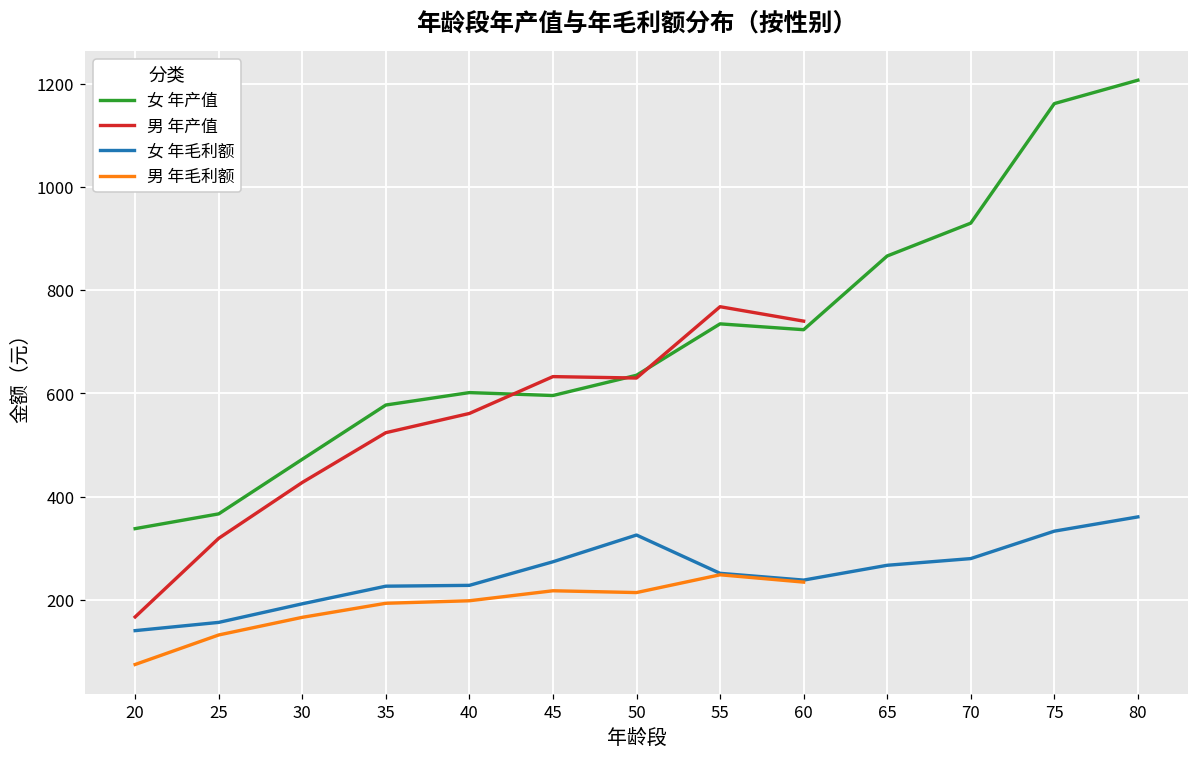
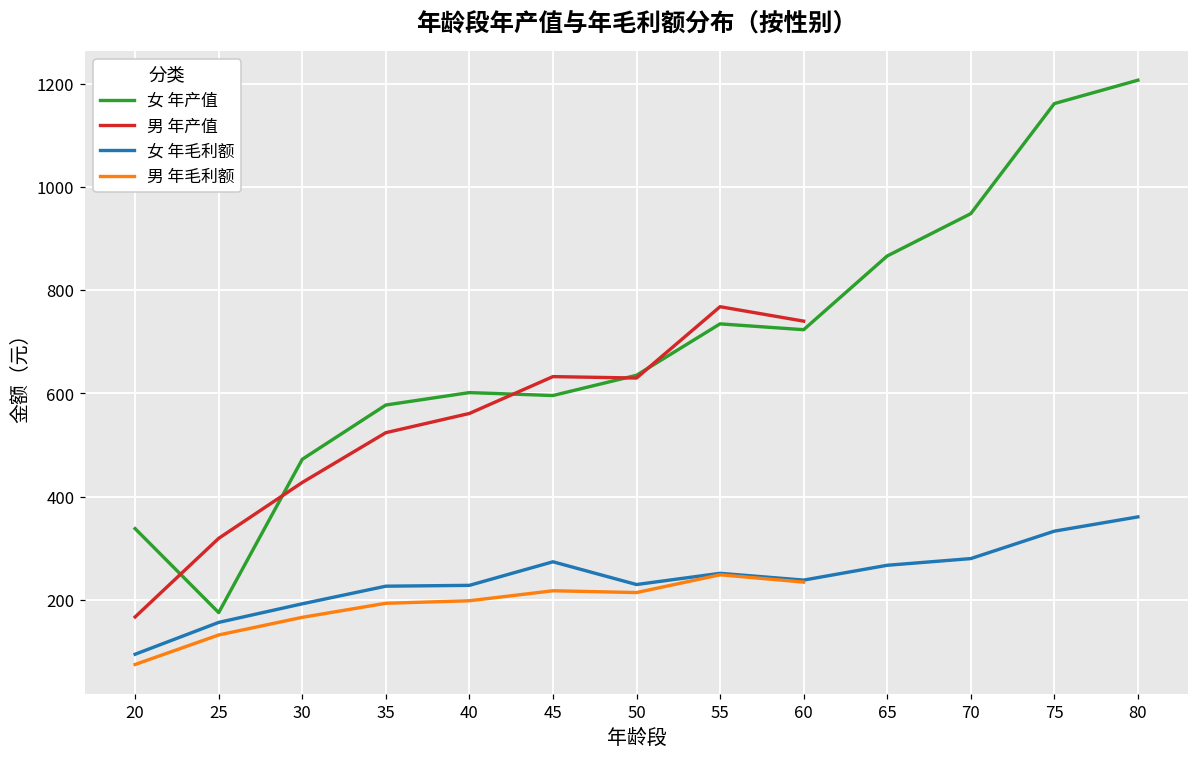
女 年毛利额, 20: 140 -> 90
女 年产值, 25: 370 -> 180
女 年毛利额, 50: 330 -> 230
女 年产值, 70: 930 -> 950
